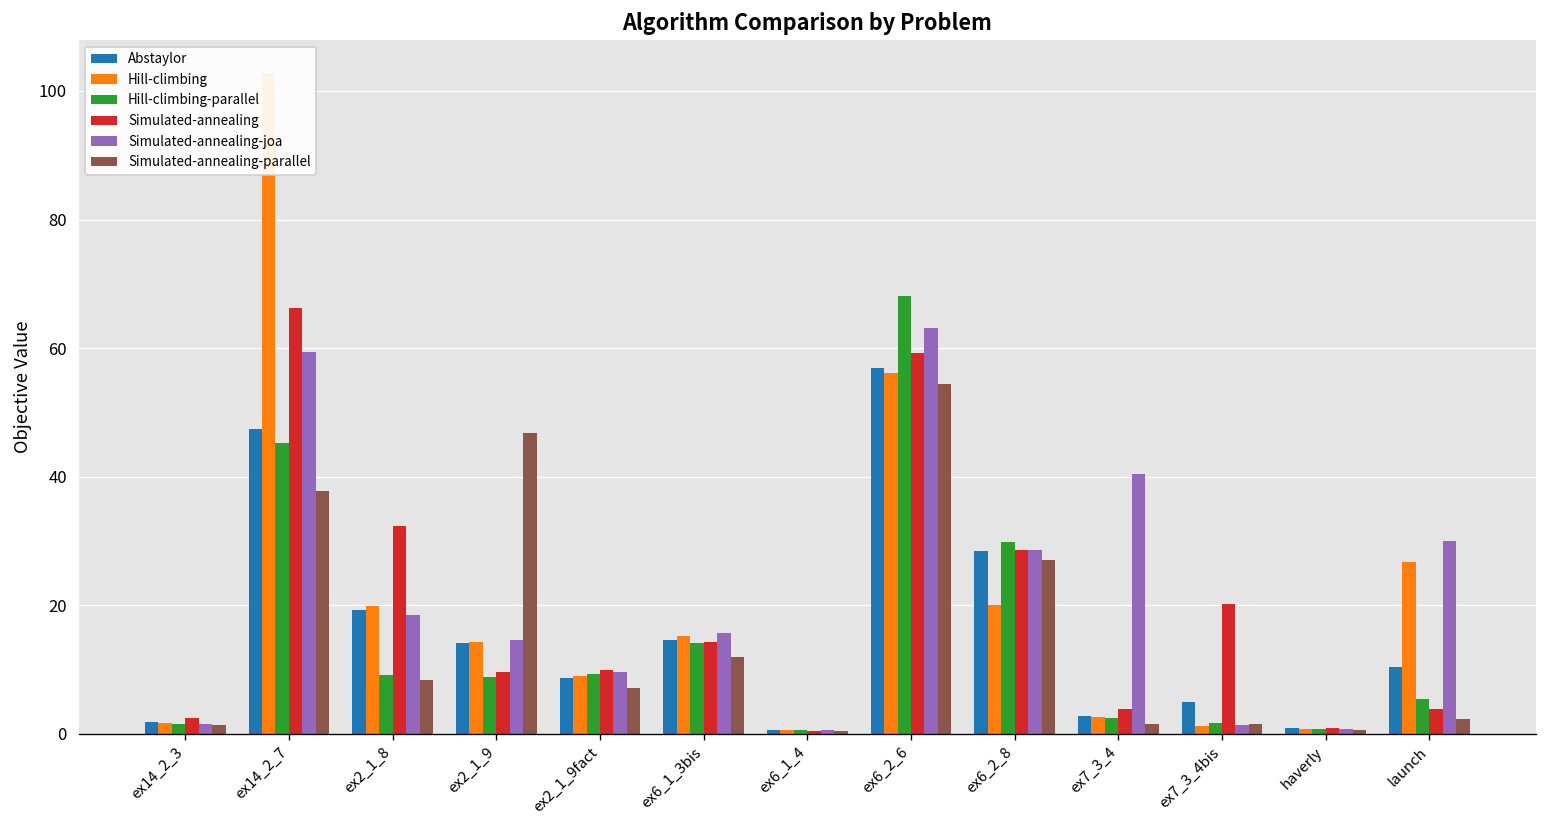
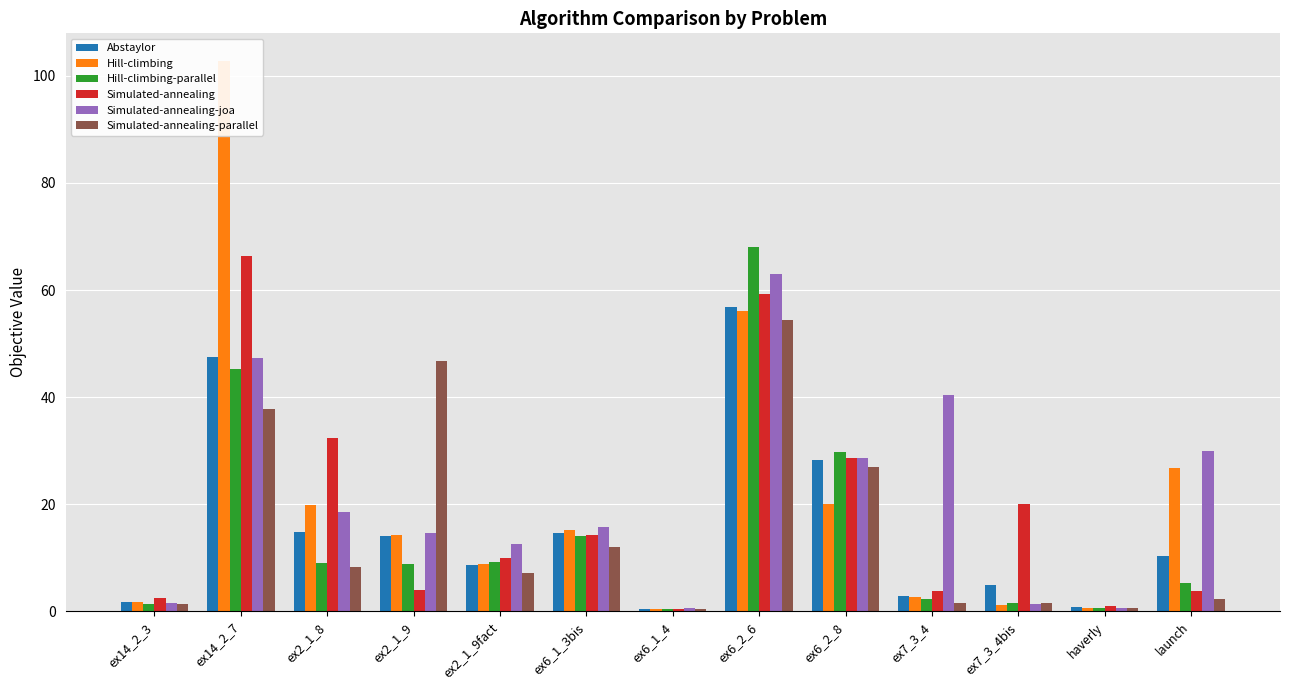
Simulated-annealing-joa, ex14_2_7: 59 -> 47
Abstaylor, ex2_1_8: 19 -> 15
Simulated-annealing, ex2_1_9: 10 -> 4
Simulated-annealing-joa, ex2_1_9fact: 10 -> 13
